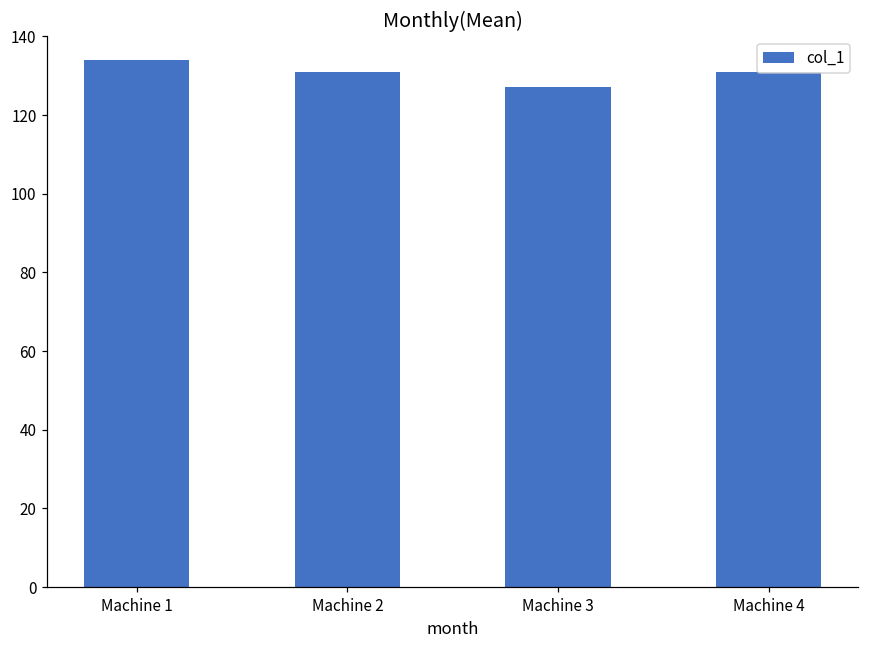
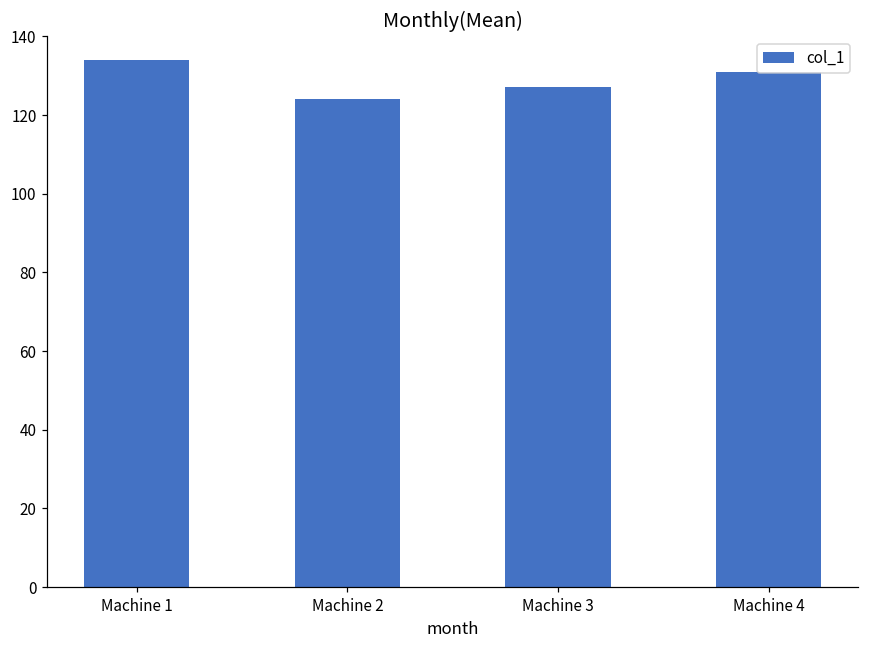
Machine 2: 131 -> 124
